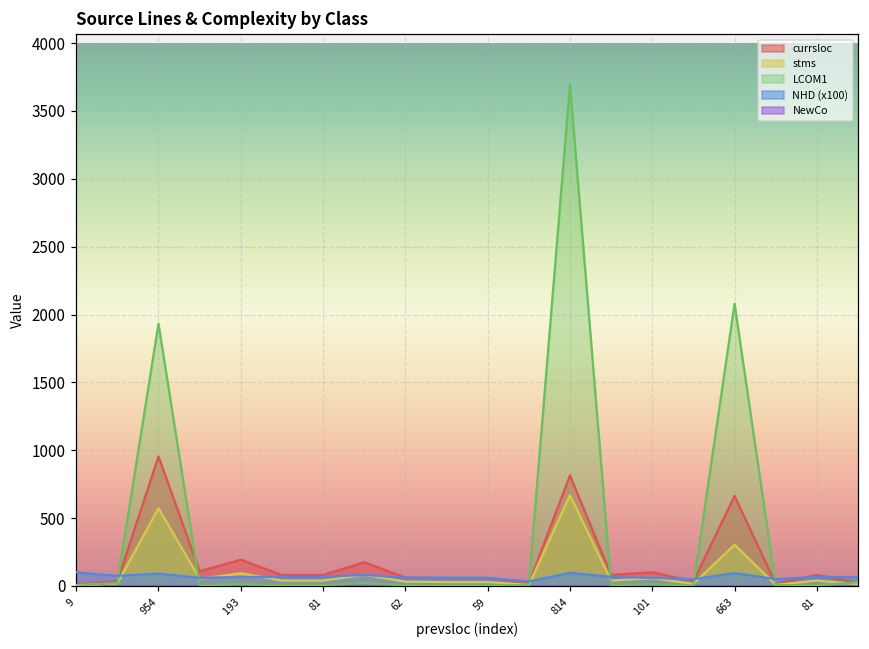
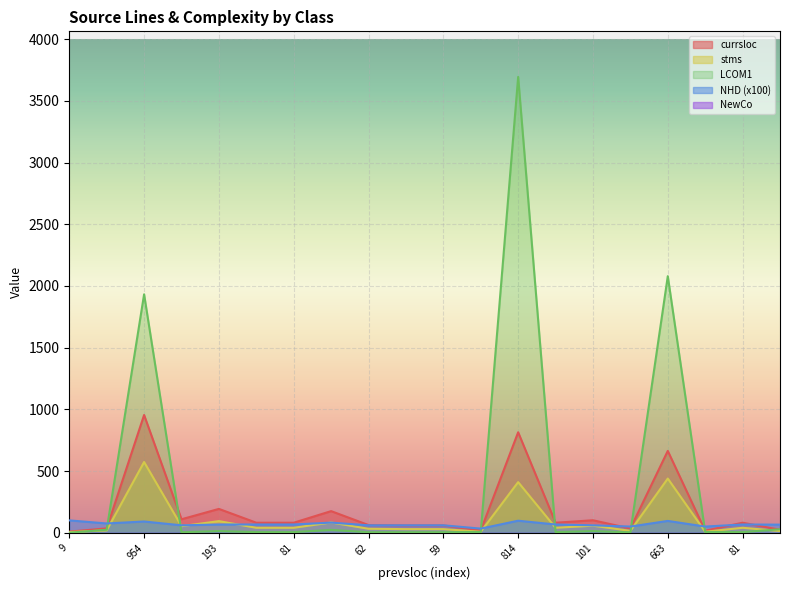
stms, 814: 670 -> 410
stms, 663: 300 -> 440
